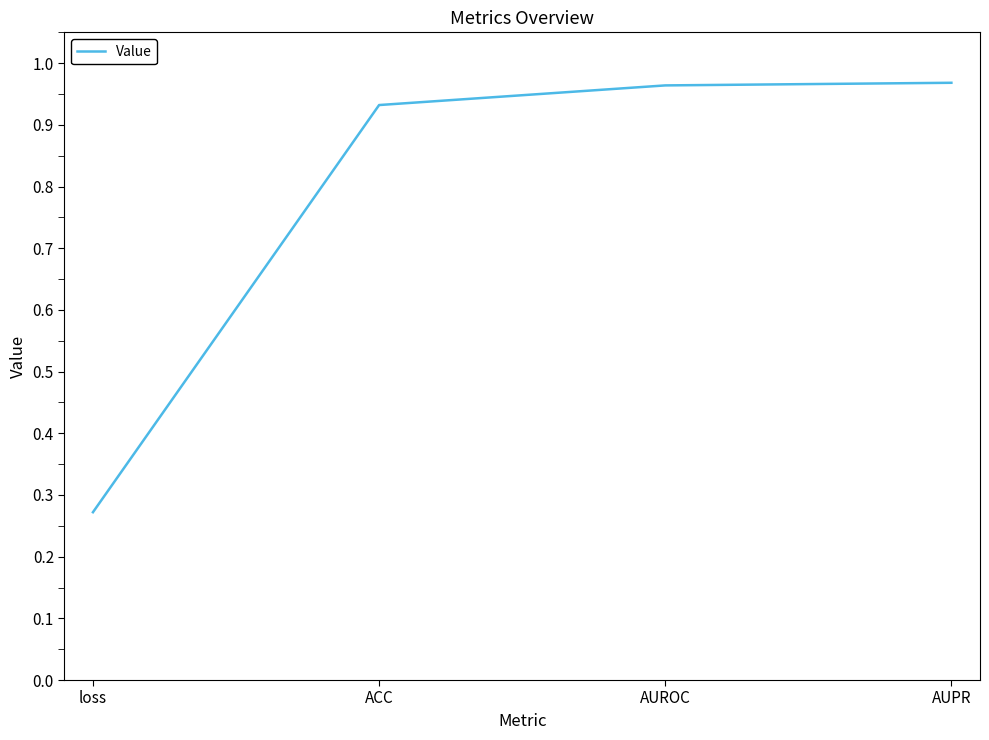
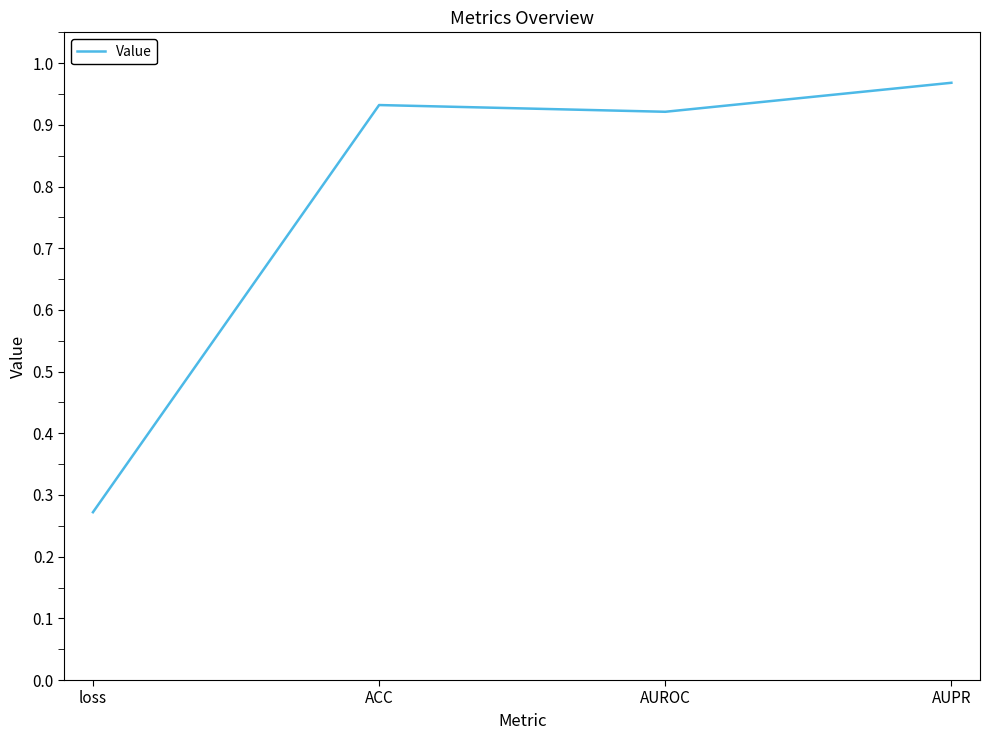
AUROC: 0.96 -> 0.92
